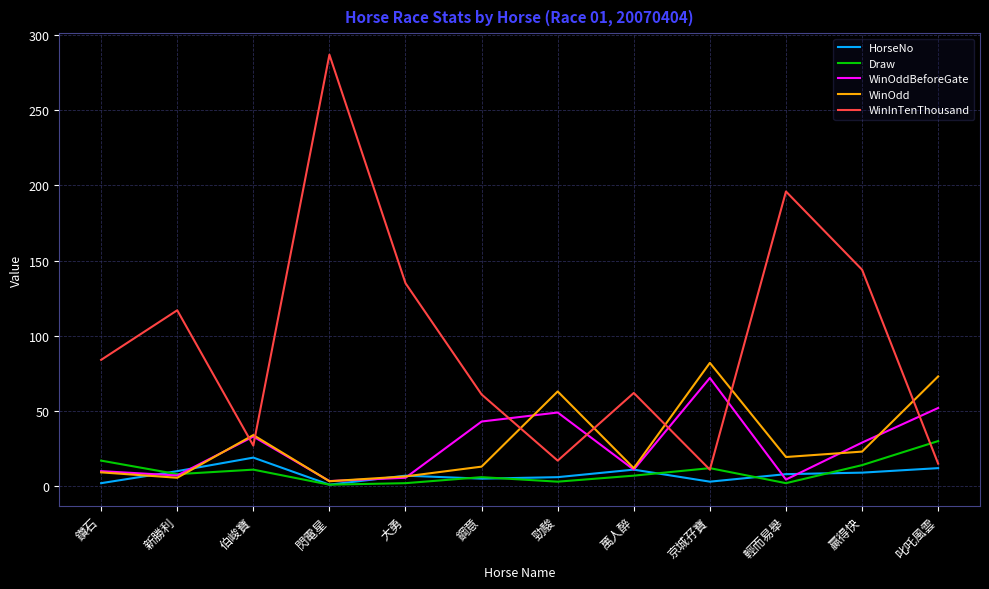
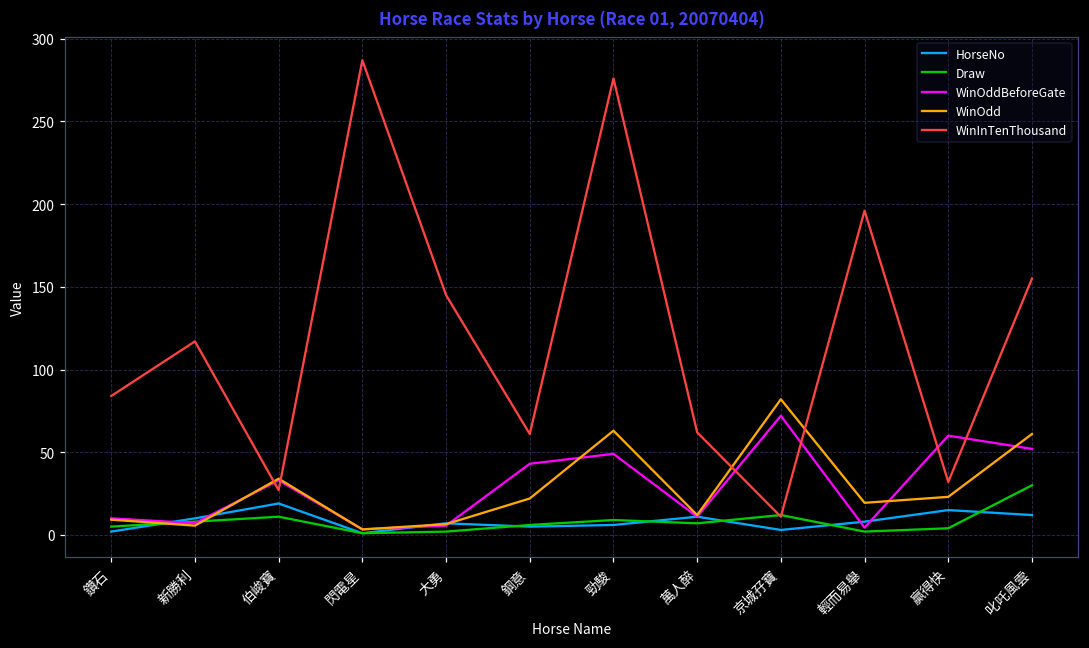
Draw, 鑽石: 17 -> 5
WinInTenThousand, 大勇: 135 -> 145
WinOdd, 鋼意: 13 -> 22
Draw, 勁駿: 3 -> 9
WinInTenThousand, 勁駿: 17 -> 276
HorseNo, 贏得快: 9 -> 15
Draw, 贏得快: 14 -> 4
WinOddBeforeGate, 贏得快: 29 -> 60
WinInTenThousand, 贏得快: 144 -> 32
WinOdd, 叱吒風雲: 73 -> 61
WinInTenThousand, 叱吒風雲: 15 -> 155
